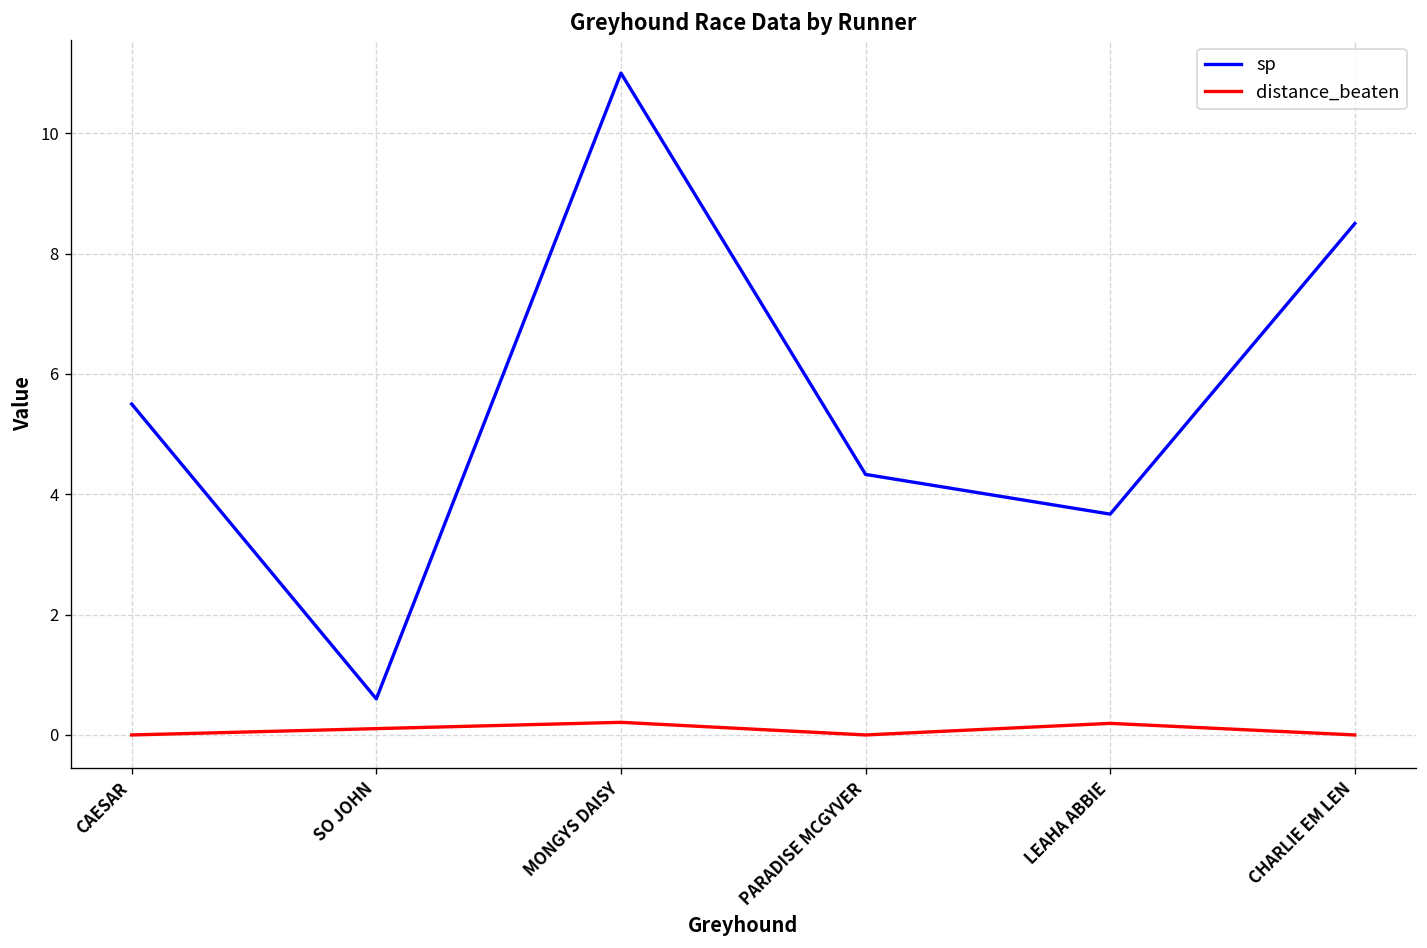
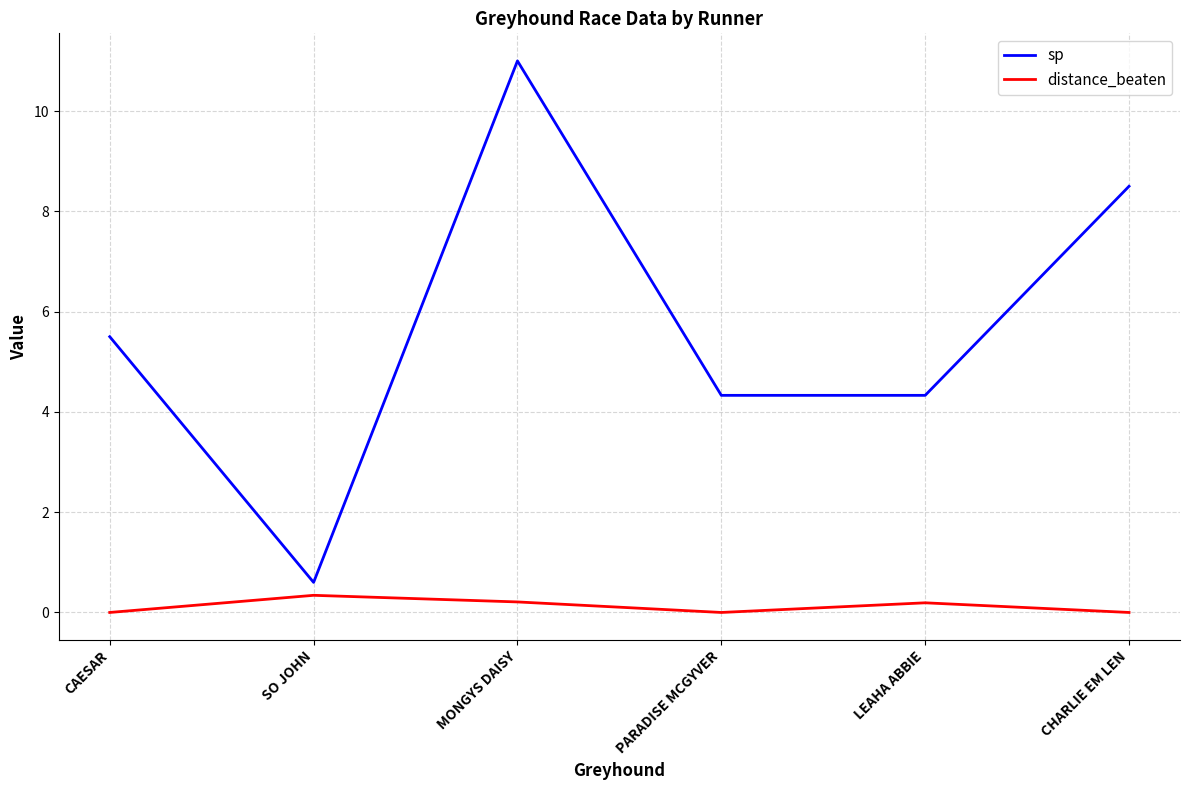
distance_beaten, SO JOHN: 0.1 -> 0.3
sp, LEAHA ABBIE: 3.7 -> 4.3
